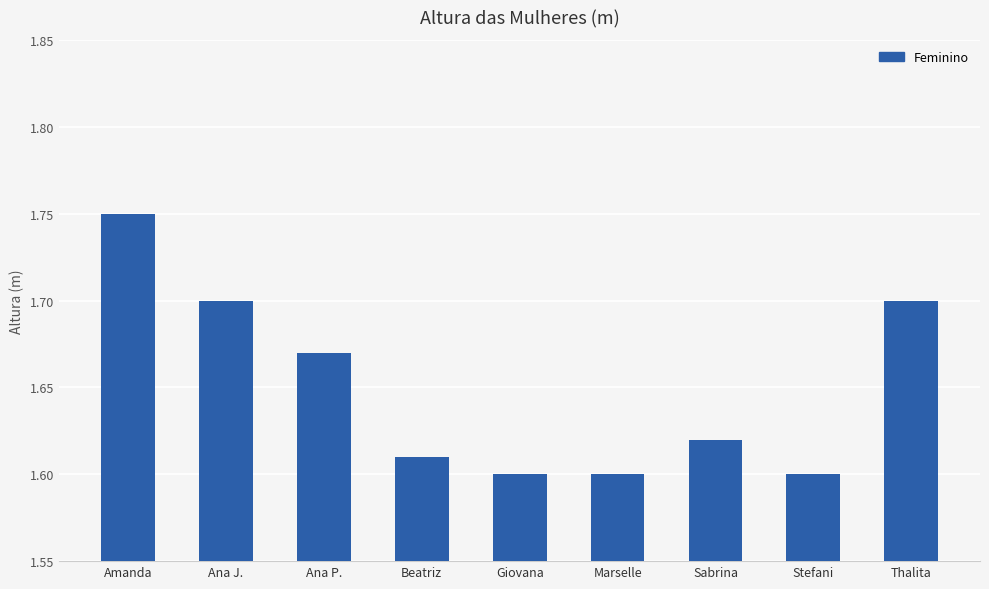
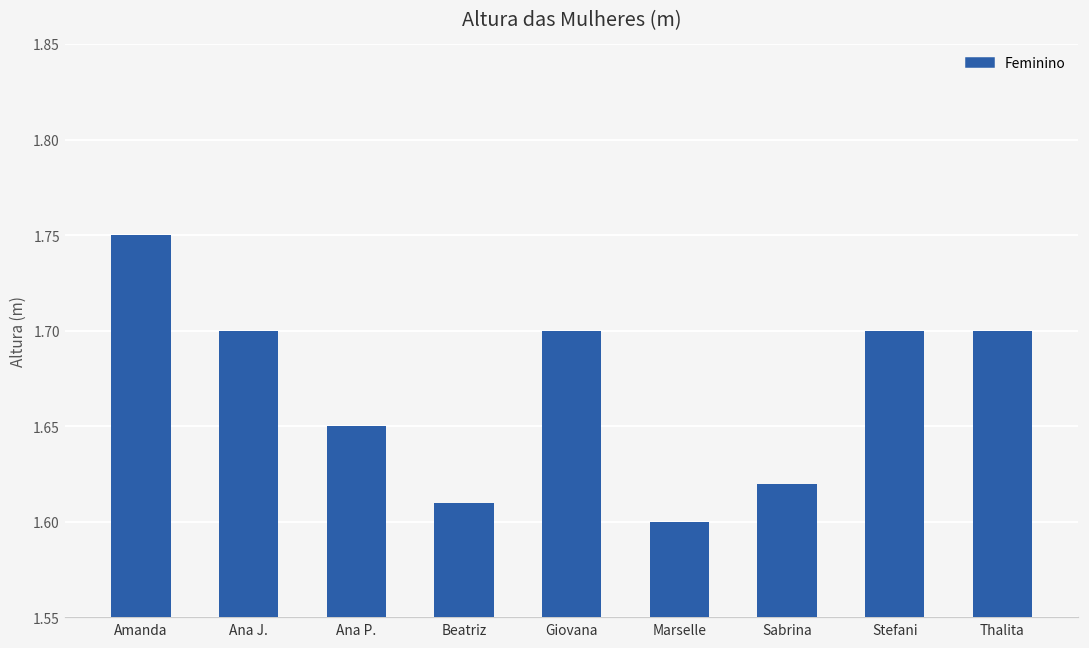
Ana P.: 1.67 -> 1.65
Giovana: 1.6 -> 1.7
Stefani: 1.6 -> 1.7
